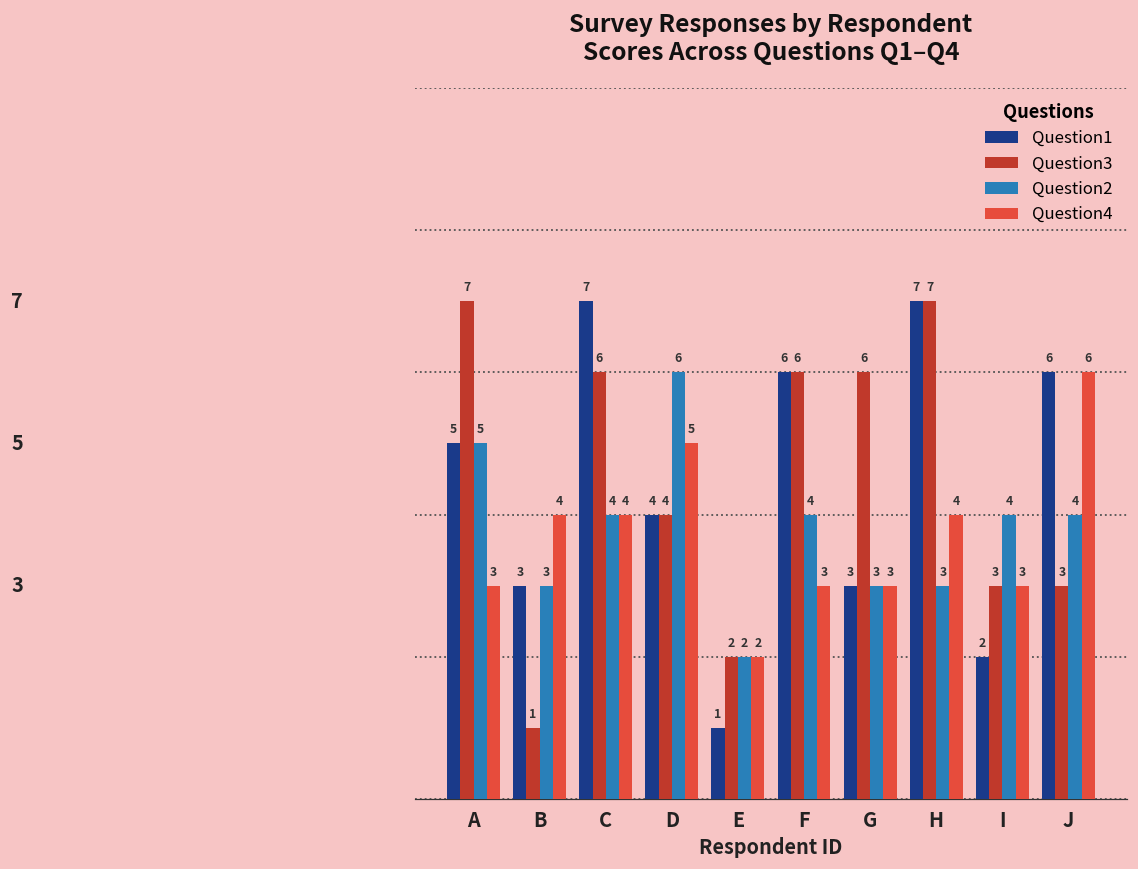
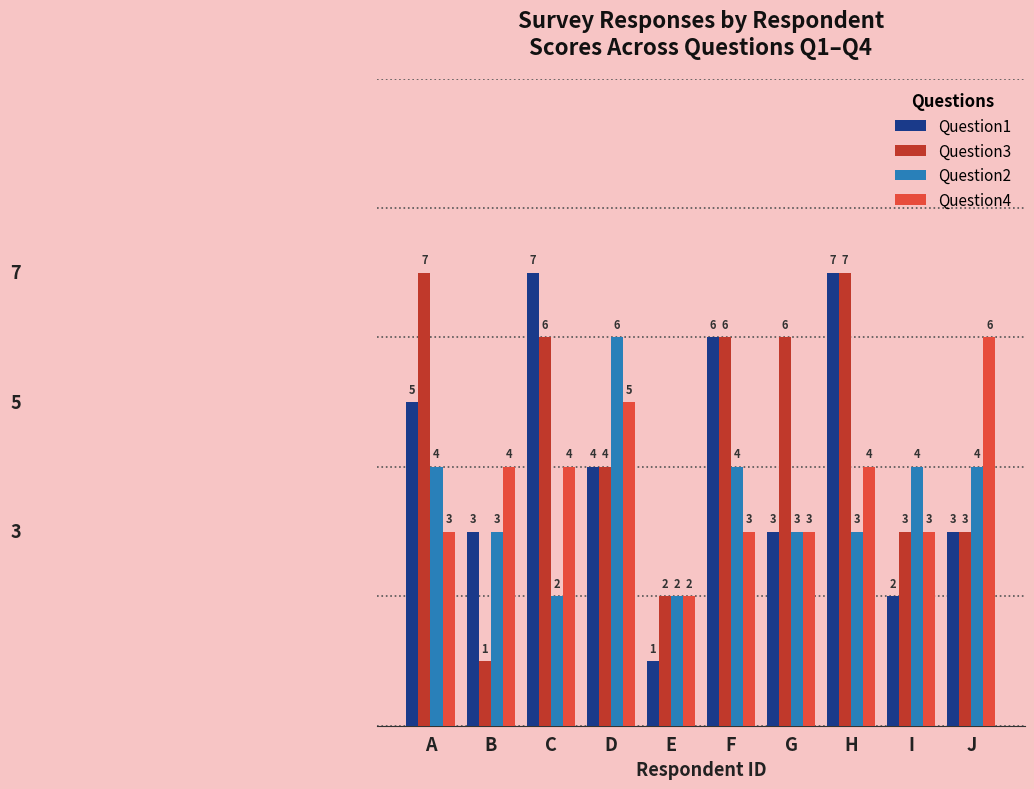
Question2, A: 5 -> 4
Question2, C: 4 -> 2
Question1, J: 6 -> 3
